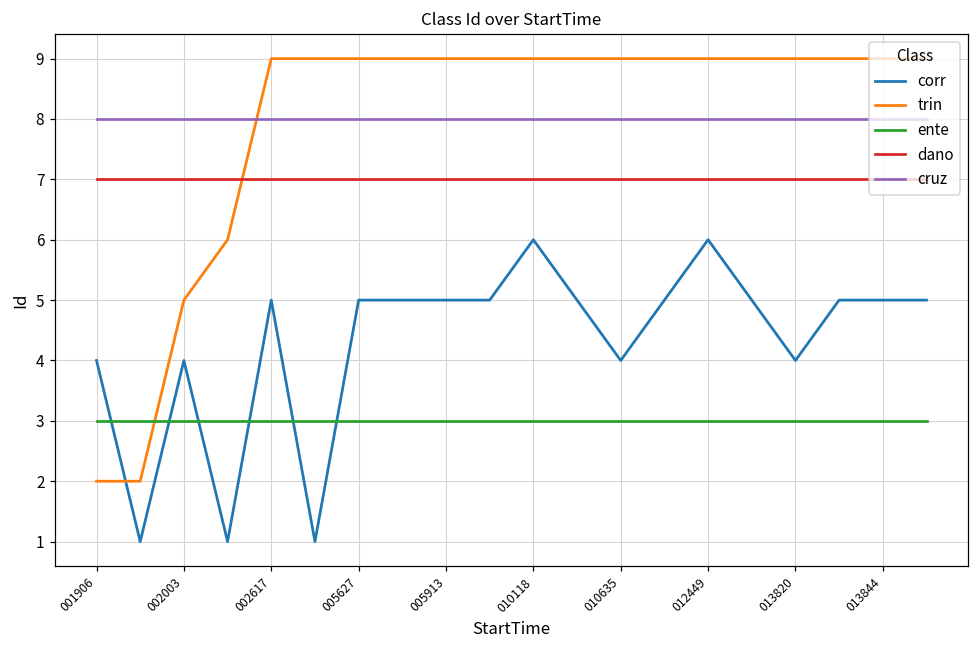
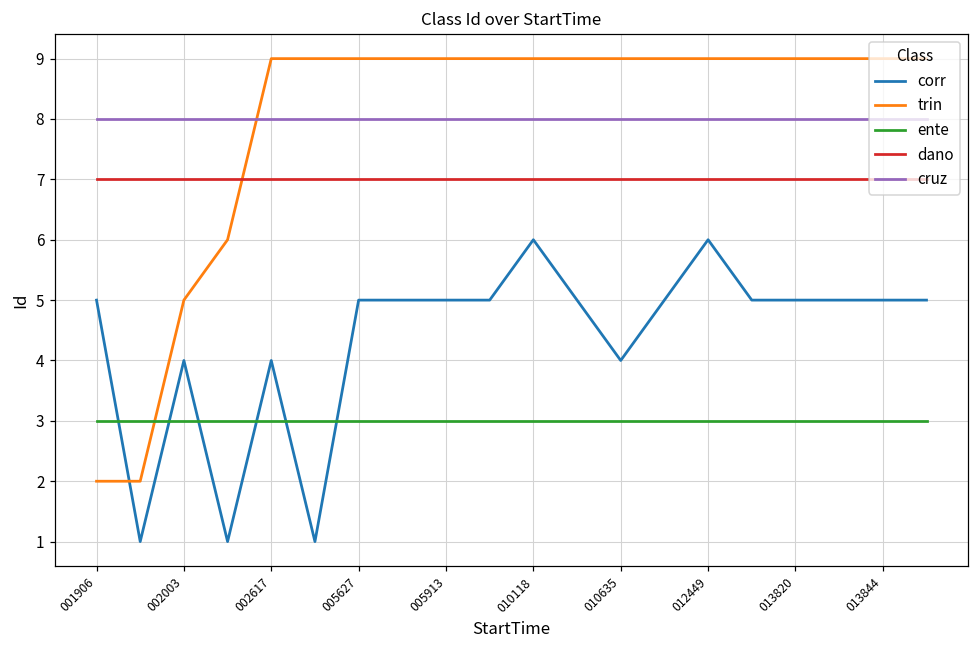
corr, 001906: 4 -> 5
corr, 002617: 5 -> 4
corr, 013820: 4 -> 5
